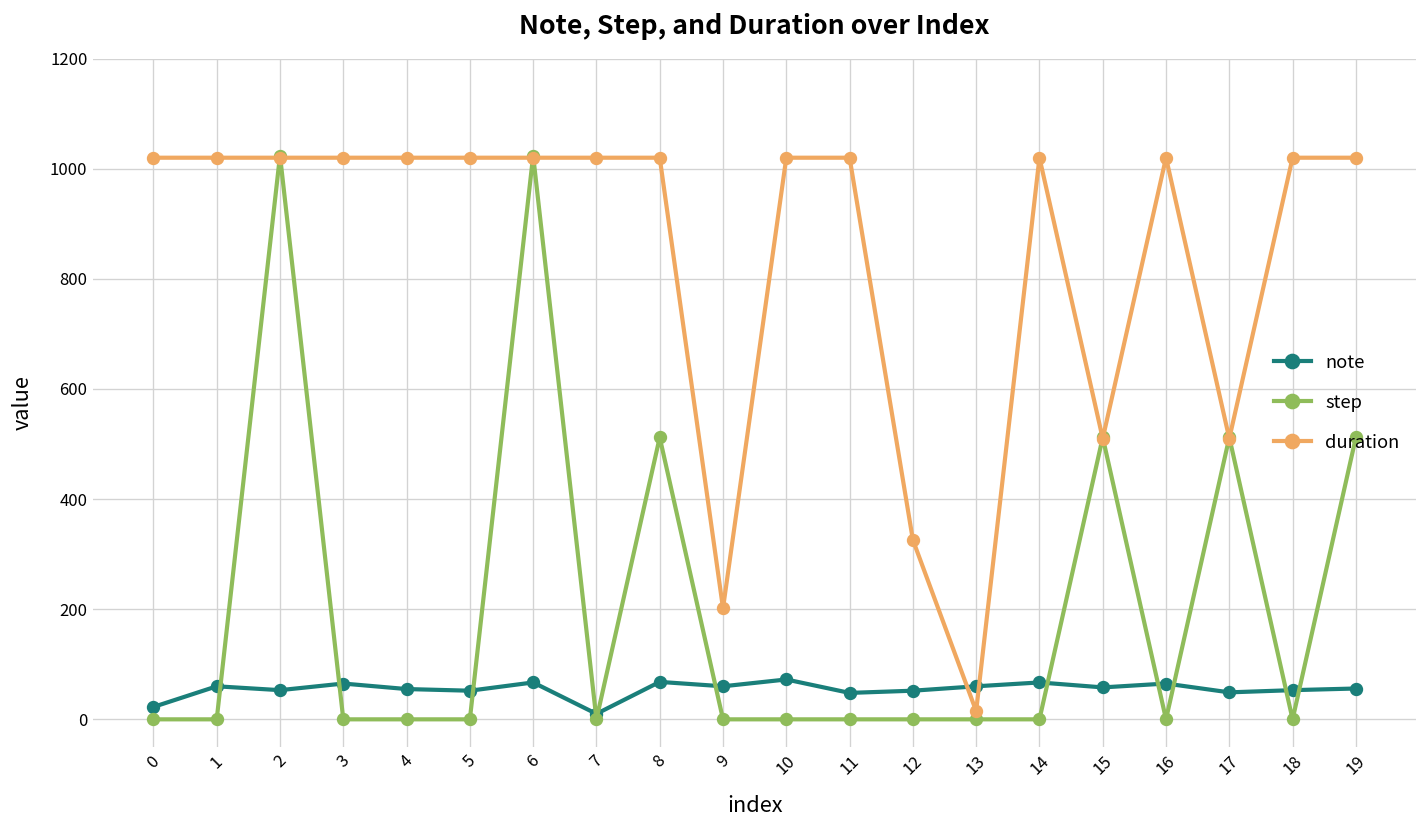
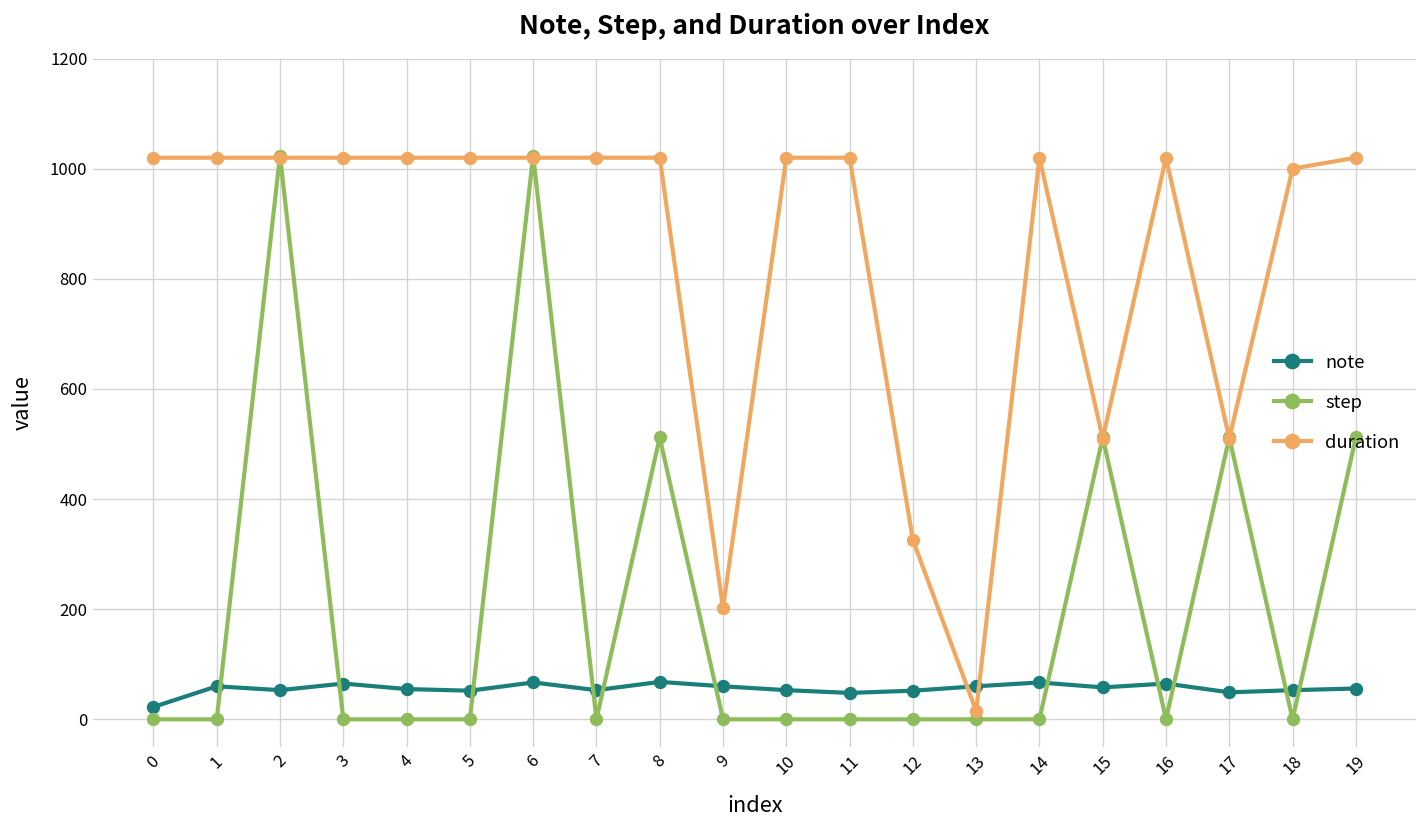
note, 7: 10 -> 50
note, 10: 70 -> 50
duration, 18: 1020 -> 1000
